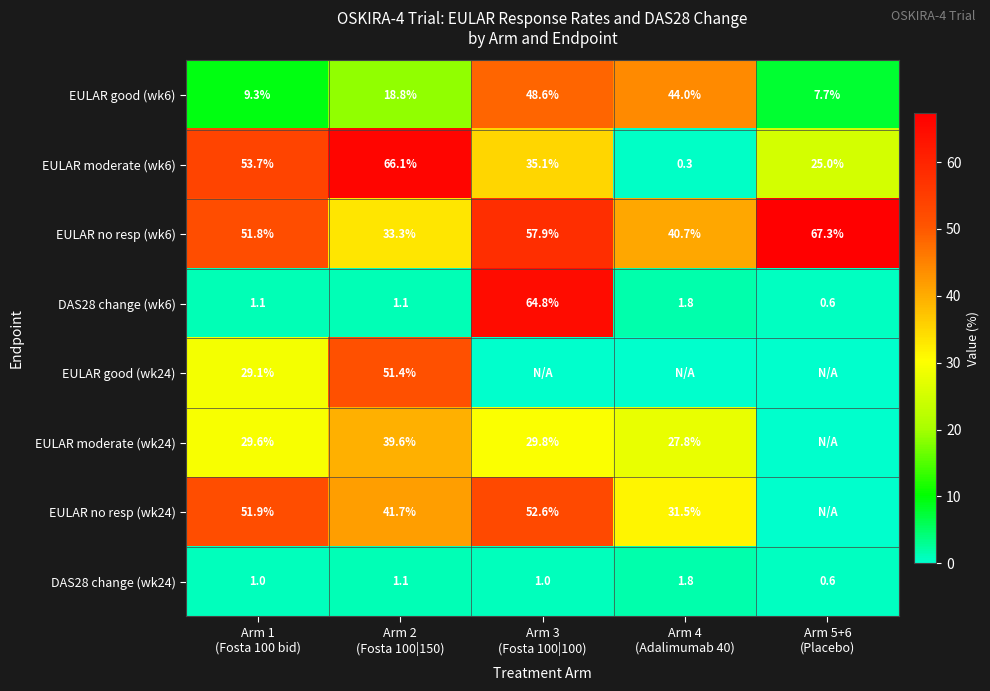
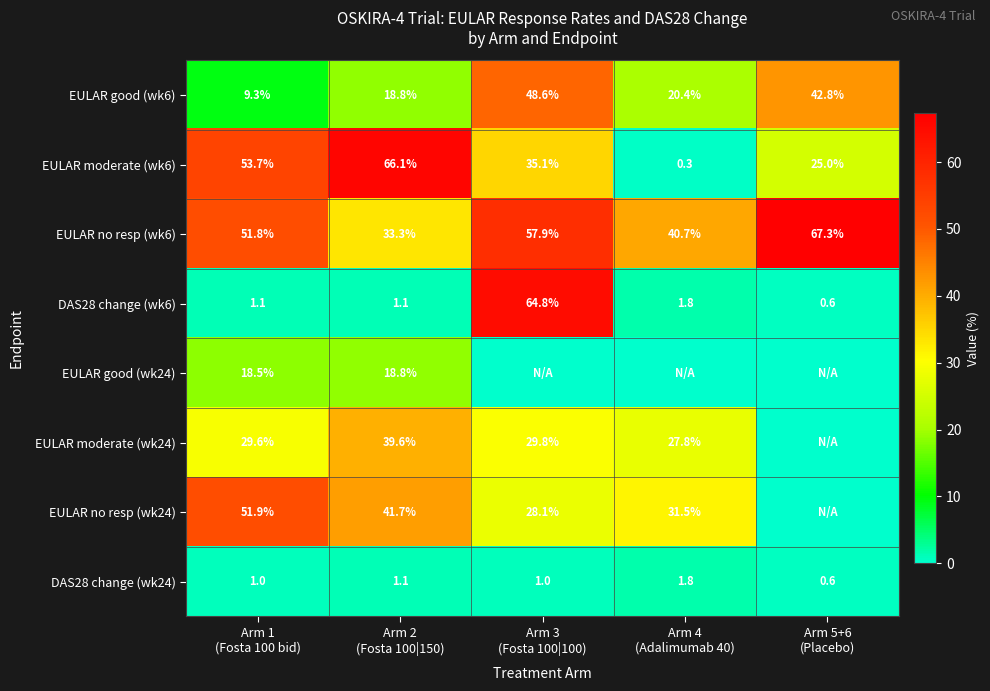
EULAR good (wk6), Arm 4 (Adalimumab 40): 44.0% -> 20.4%
EULAR good (wk6), Arm 5+6 (Placebo): 7.7% -> 42.8%
EULAR good (wk24), Arm 1 (Fosta 100 bid): 29.1% -> 18.5%
EULAR good (wk24), Arm 2 (Fosta 100|150): 51.4% -> 18.8%
EULAR no resp (wk24), Arm 3 (Fosta 100|100): 52.6% -> 28.1%
